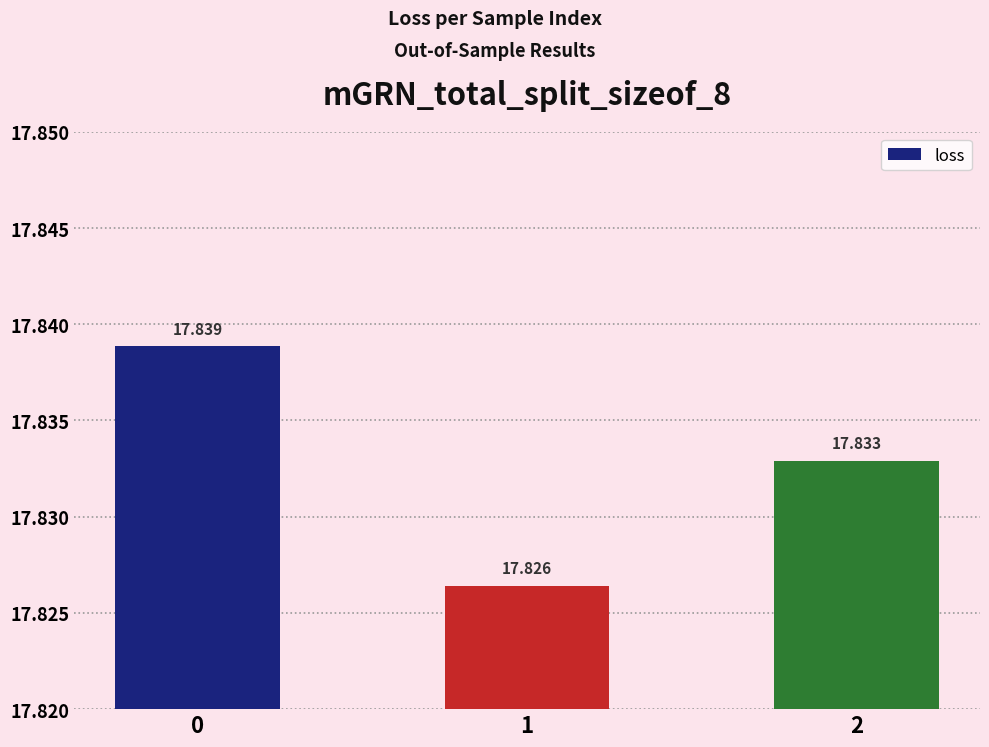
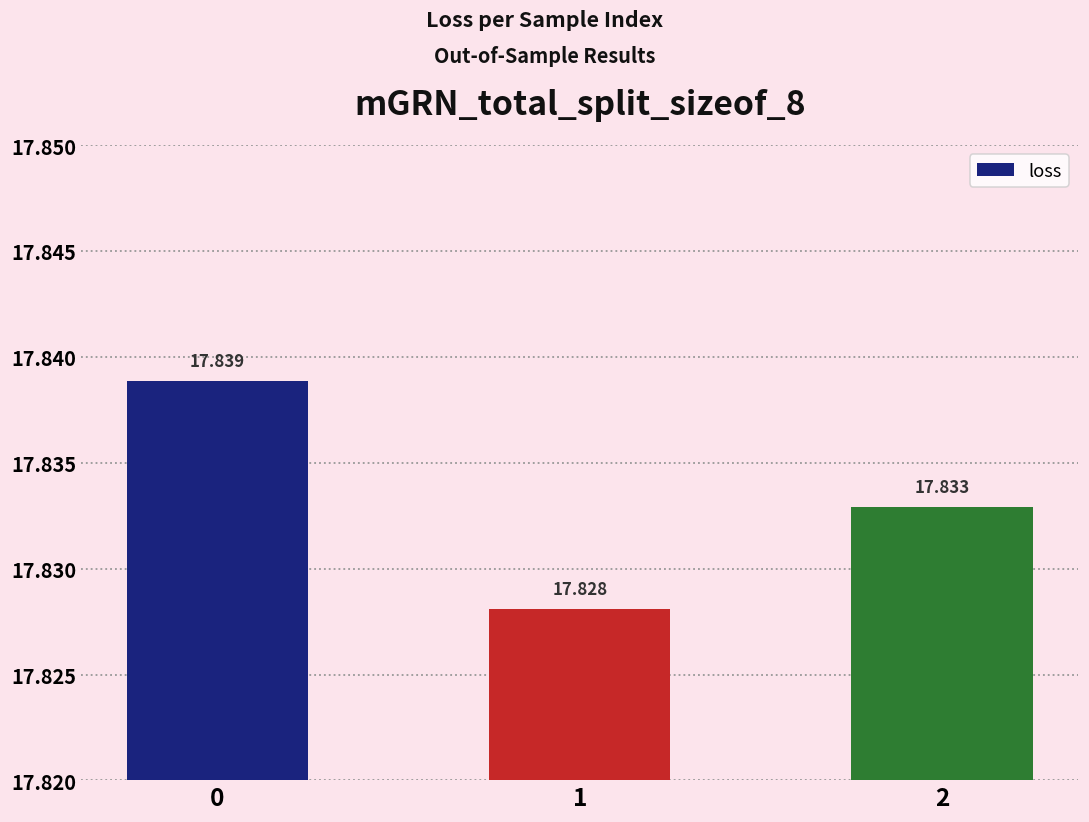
1: 17.826 -> 17.828
